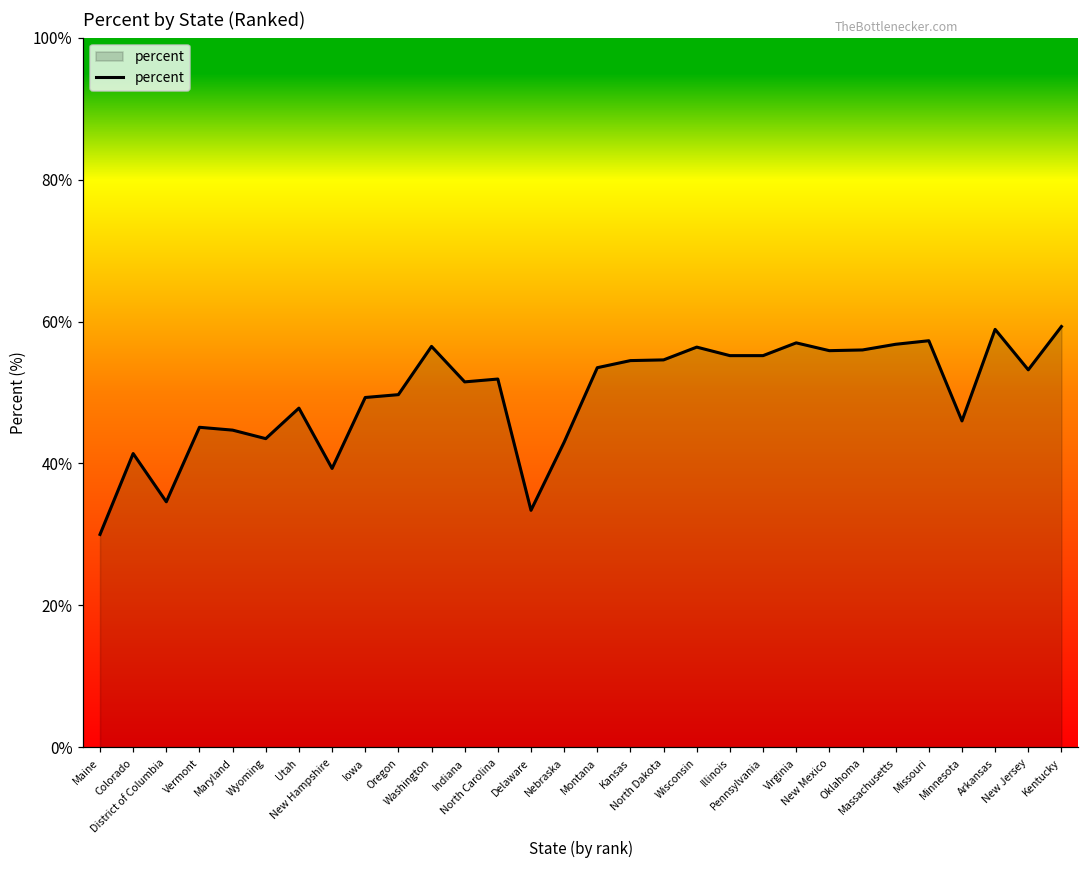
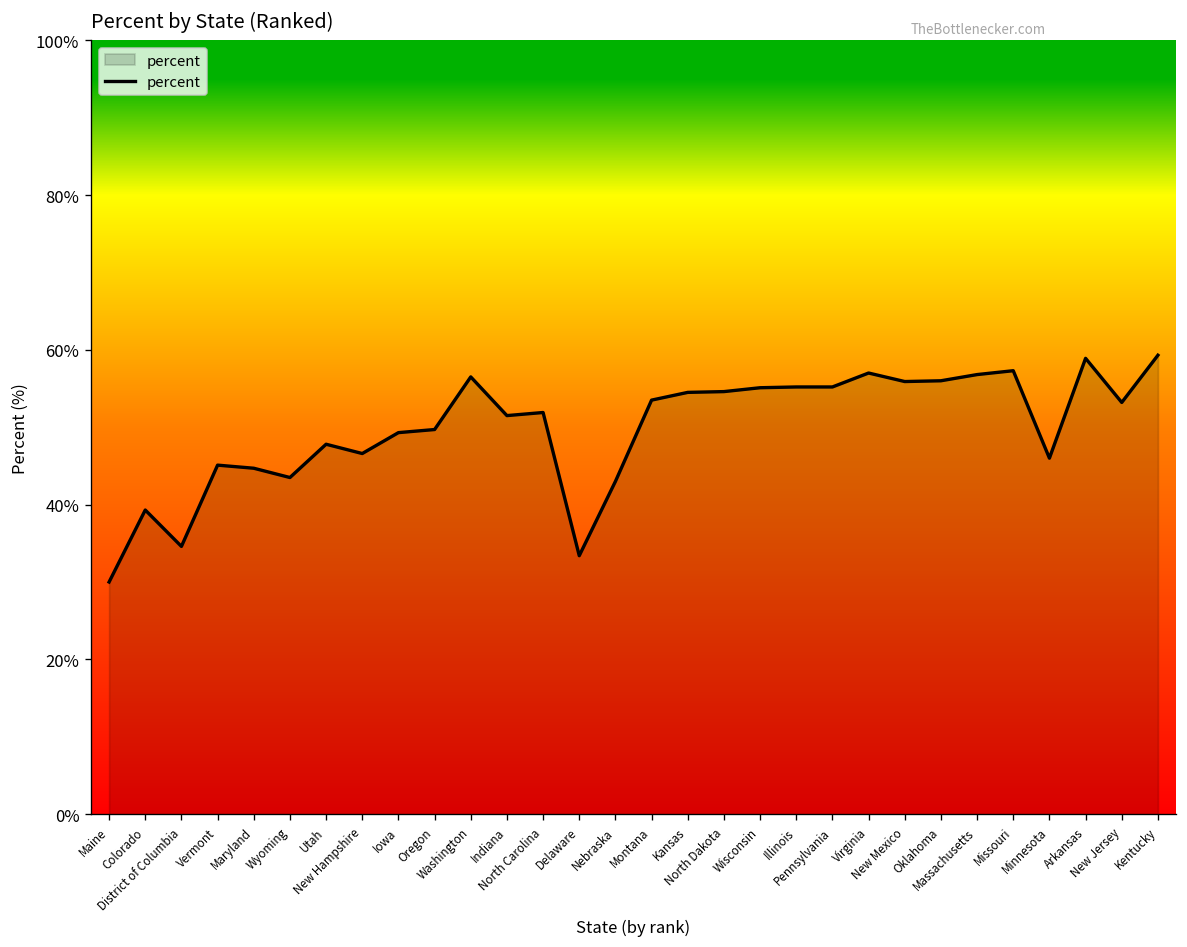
Colorado: 41% -> 39%
New Hampshire: 39% -> 47%
Wisconsin: 56% -> 55%
